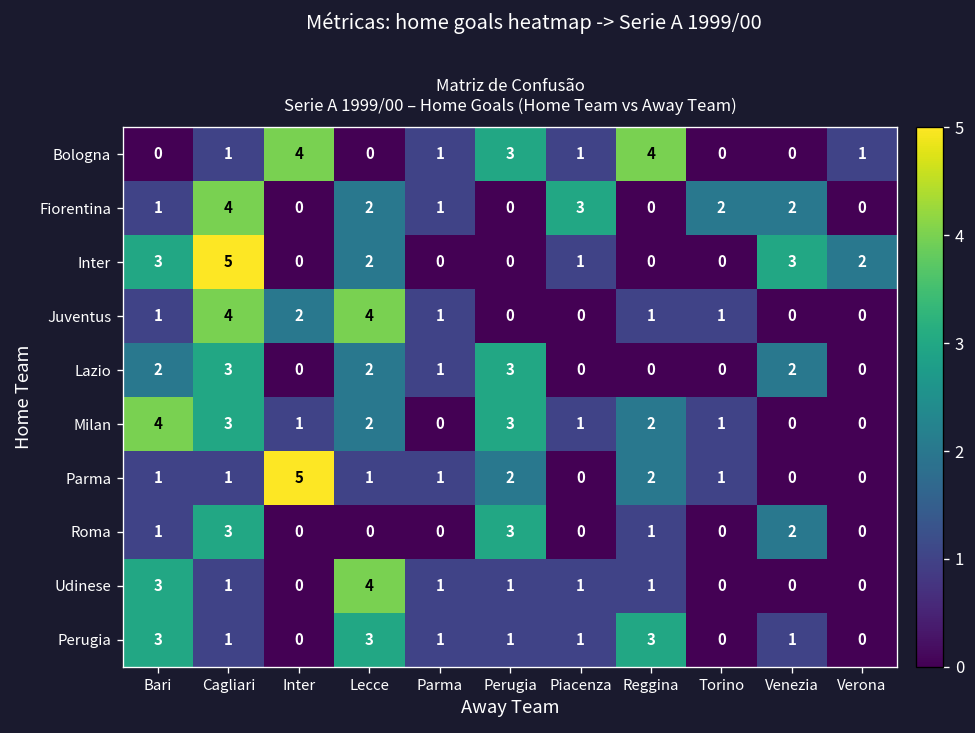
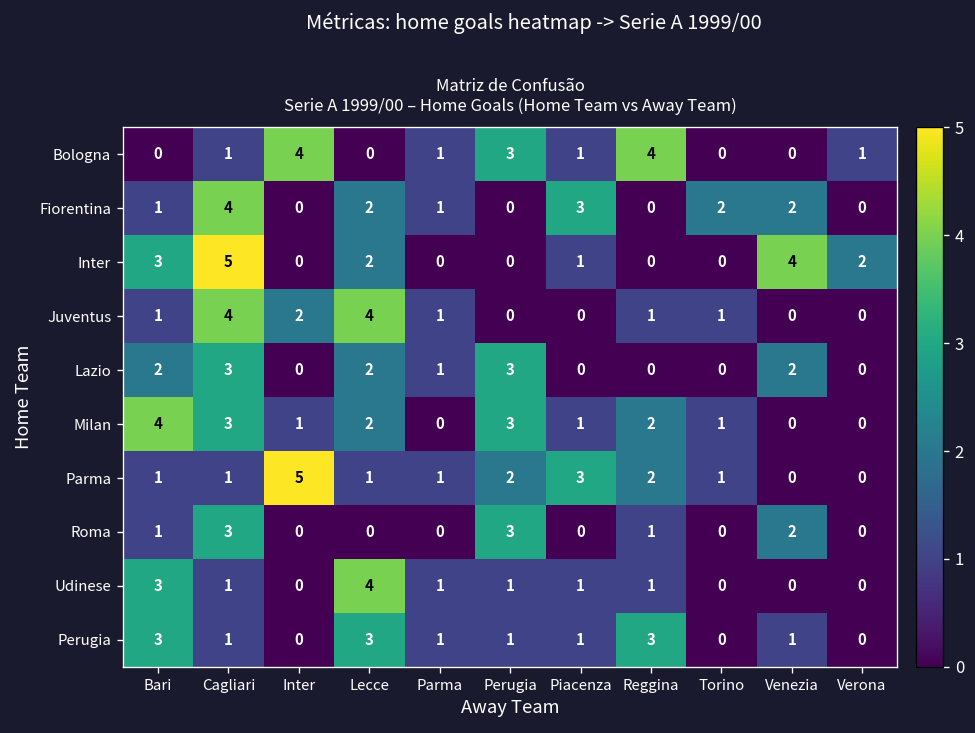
Inter, Venezia: 3 -> 4
Parma, Piacenza: 0 -> 3
